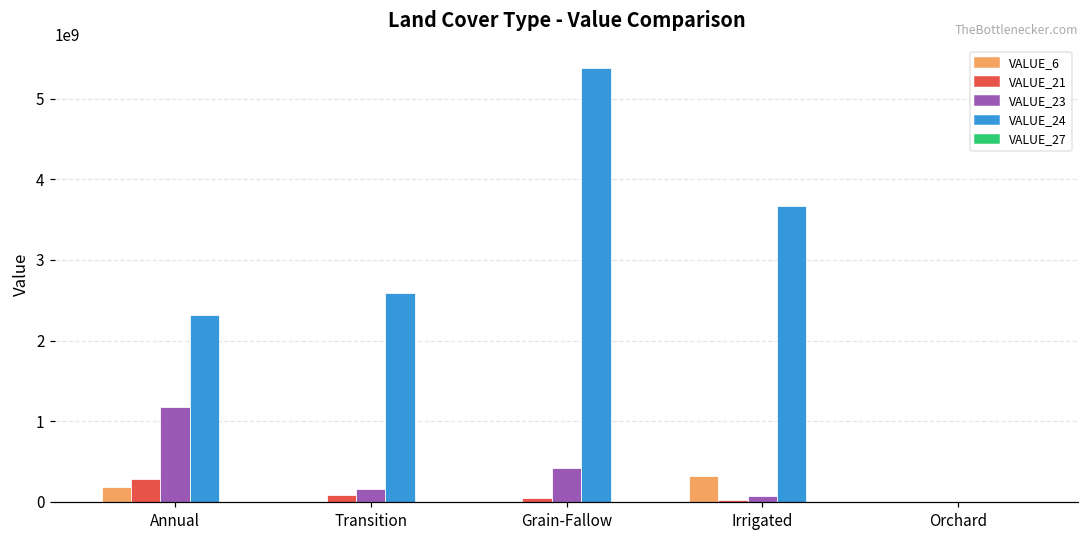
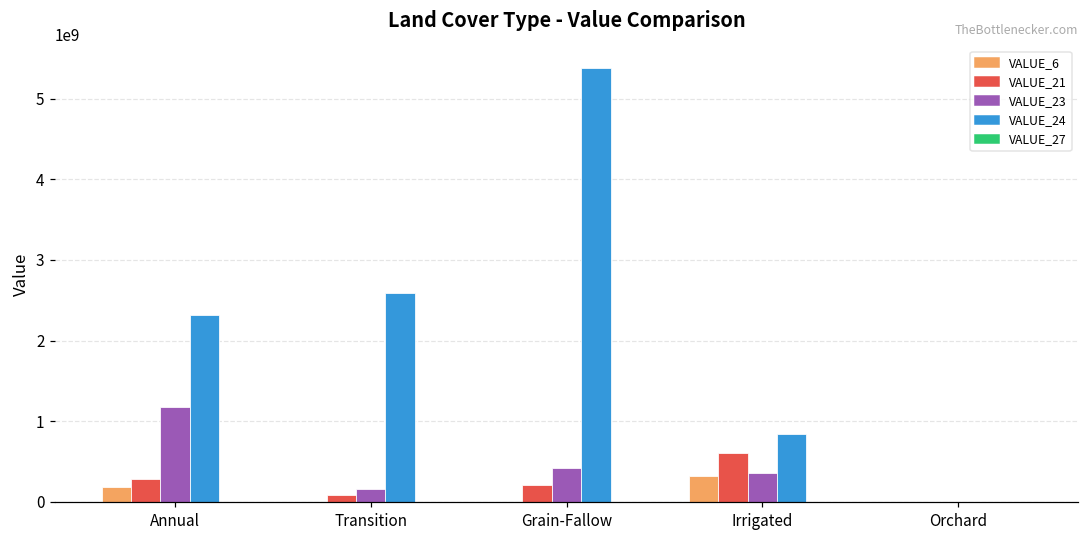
VALUE_21, Grain-Fallow: 100000000 -> 200000000
VALUE_21, Irrigated: 0 -> 600000000
VALUE_23, Irrigated: 100000000 -> 400000000
VALUE_24, Irrigated: 3700000000 -> 800000000
